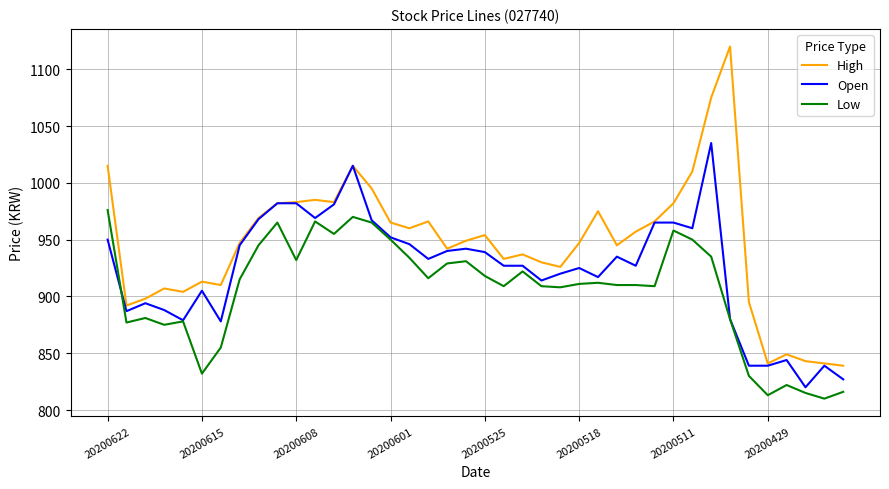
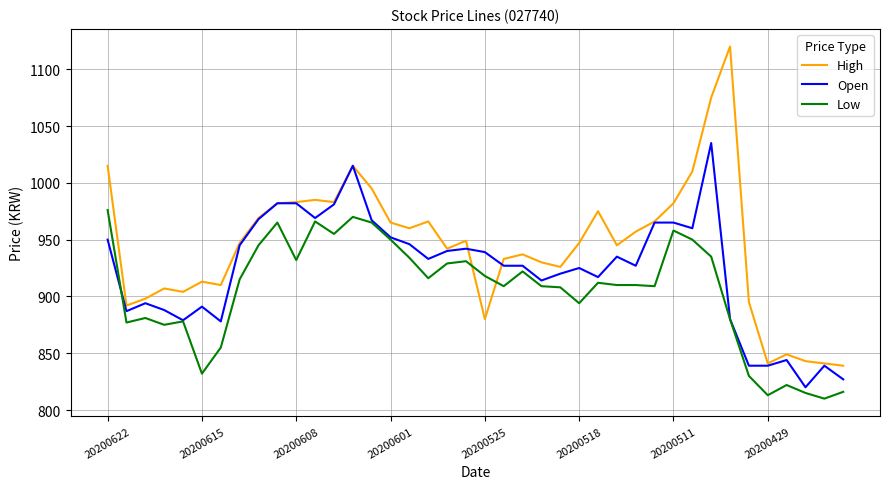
Open, 20200615: 905 -> 891
High, 20200525: 954 -> 880
Low, 20200518: 911 -> 894
